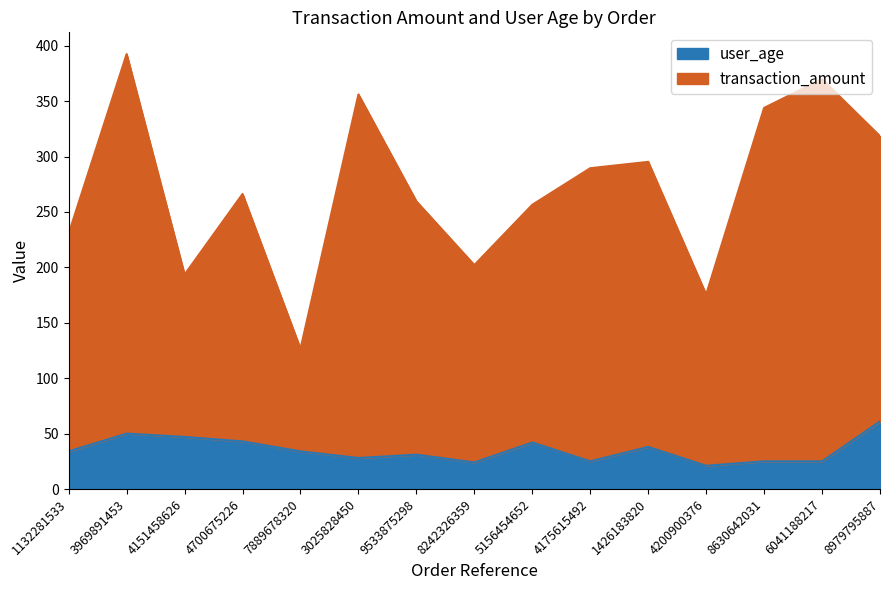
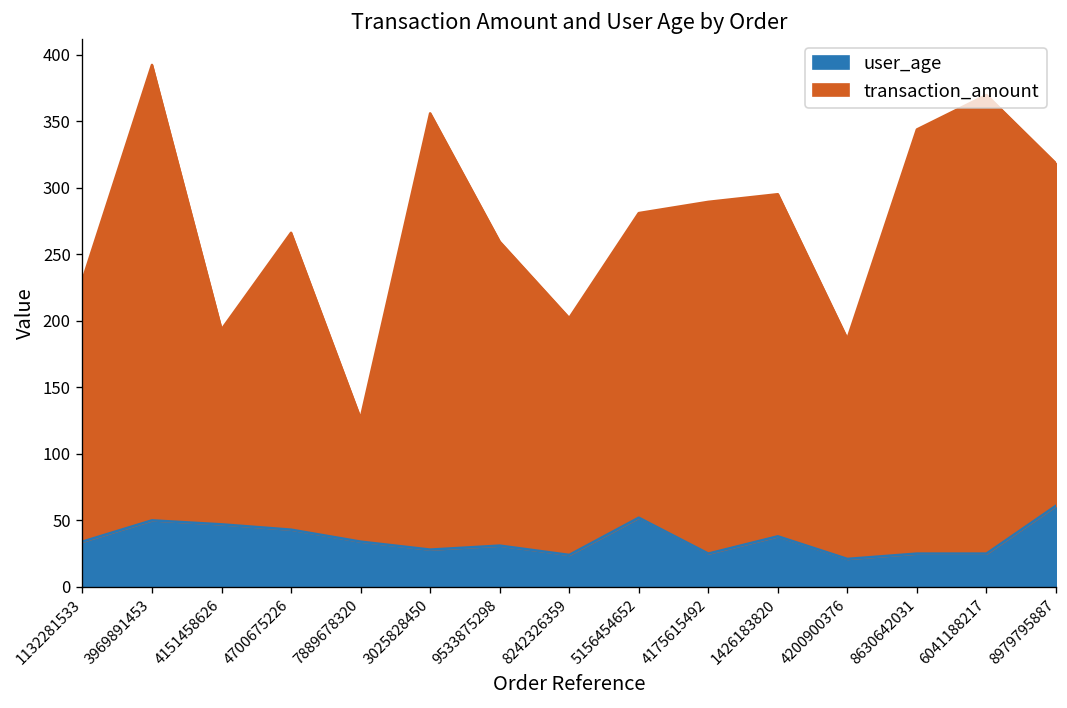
user_age, 5156454652: 42 -> 52
transaction_amount, 5156454652: 215 -> 229
transaction_amount, 4200900376: 154 -> 165
